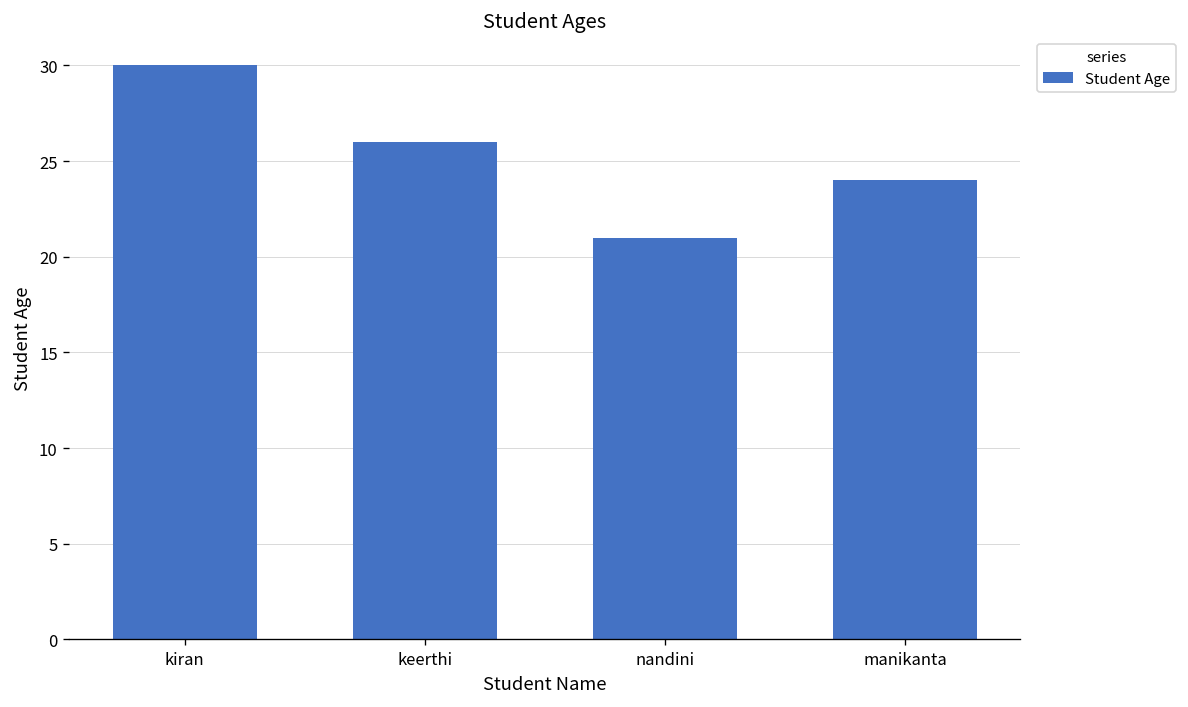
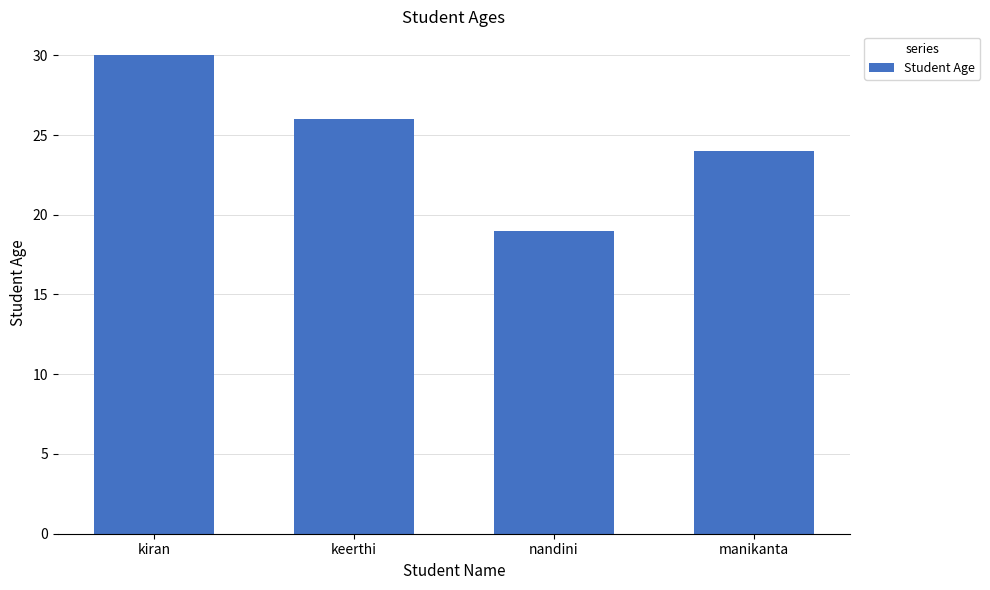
nandini: 21 -> 19
